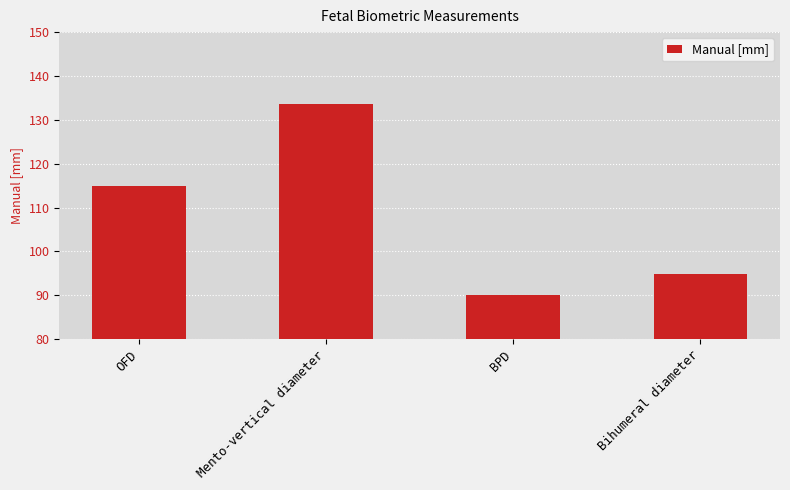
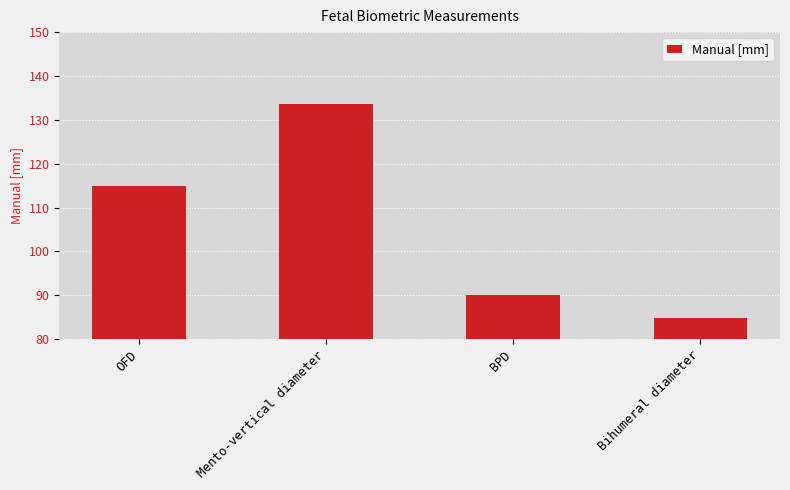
Bihumeral diameter: 95 -> 85
